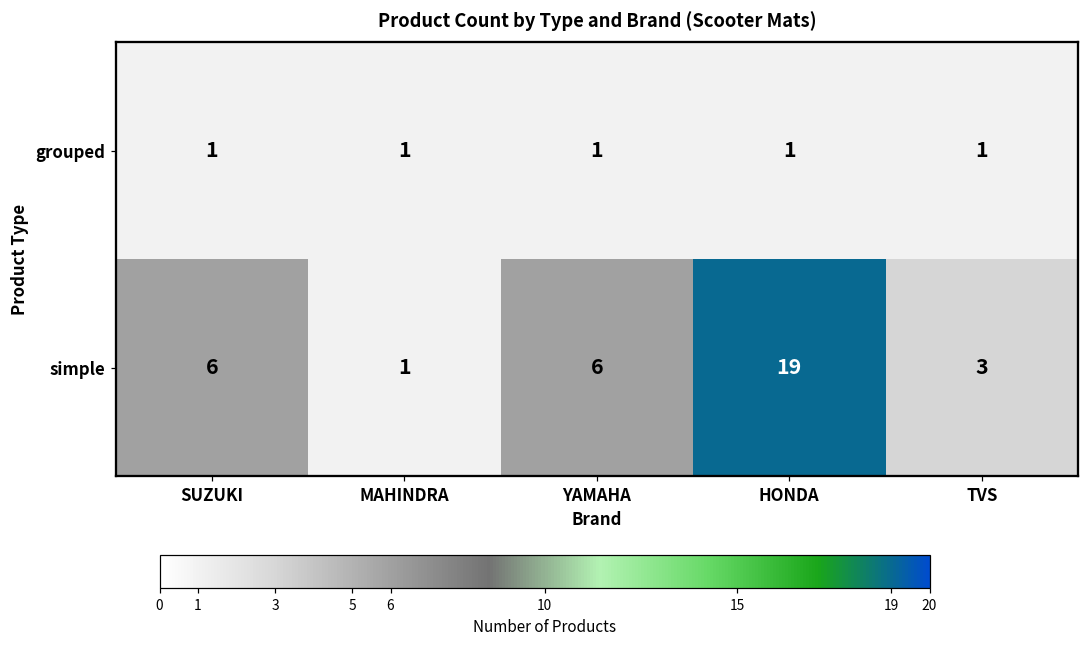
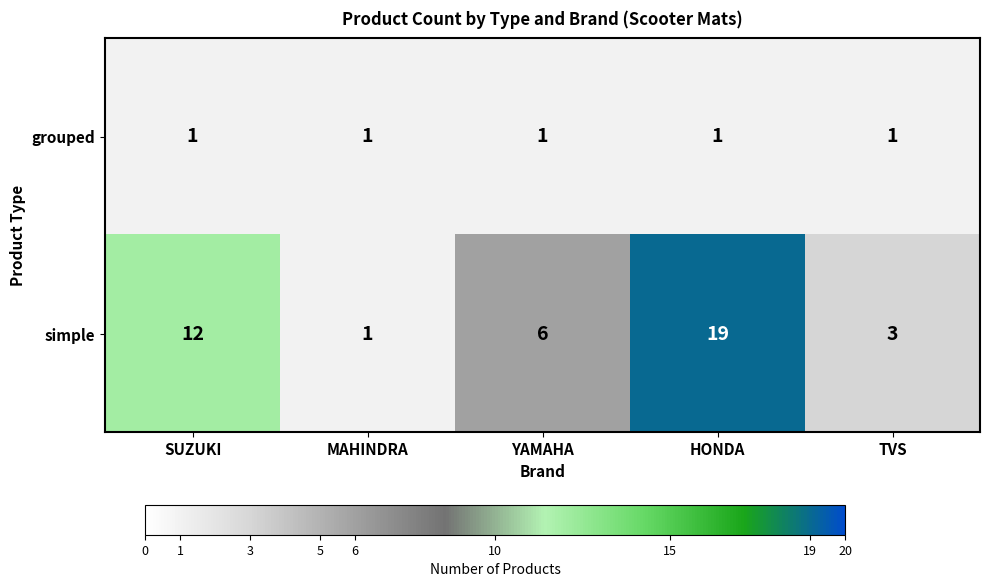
simple, SUZUKI: 6 -> 12
